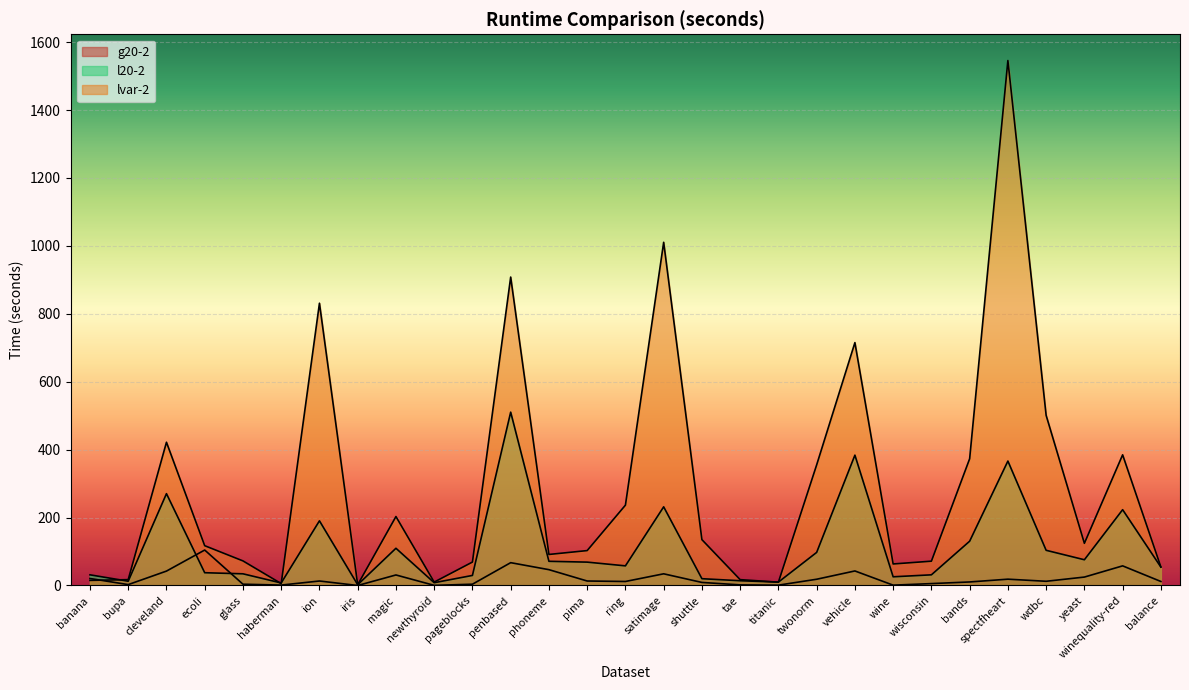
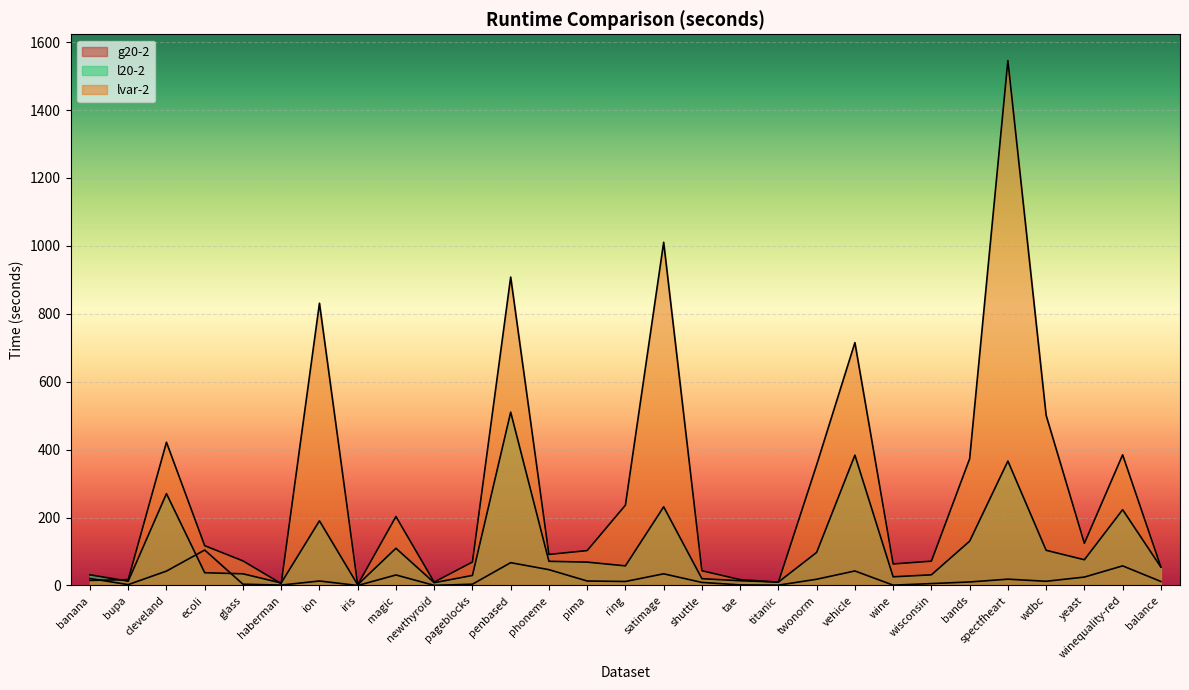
lvar-2, shuttle: 140 -> 40
